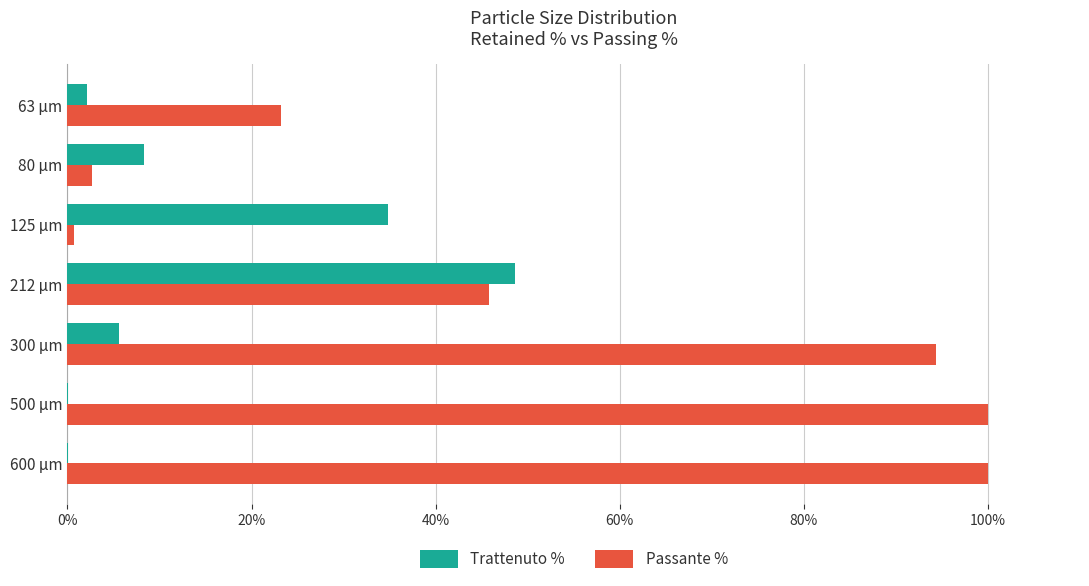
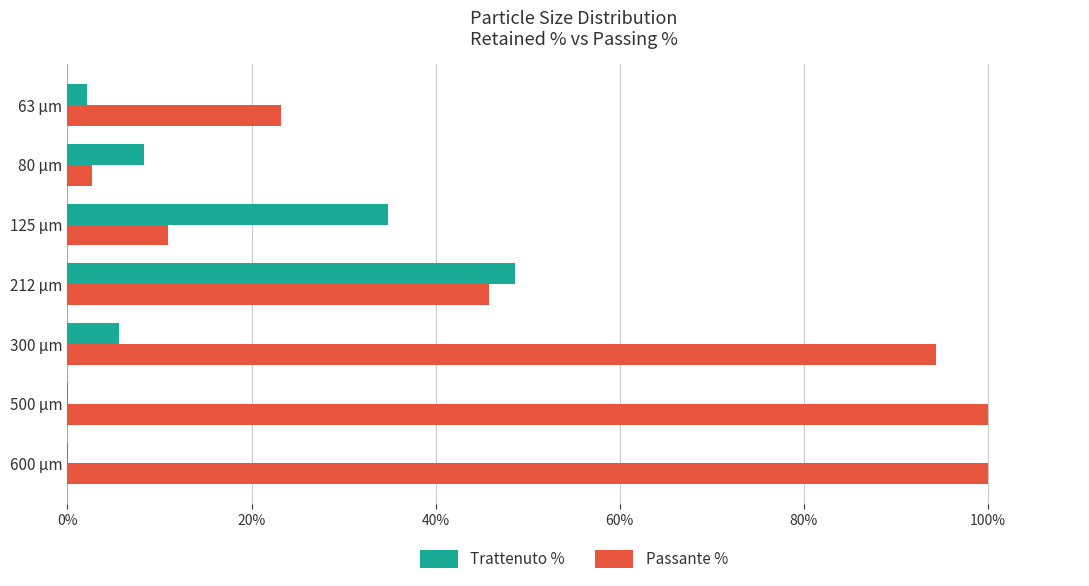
Passante %, 125 µm: 1% -> 11%
